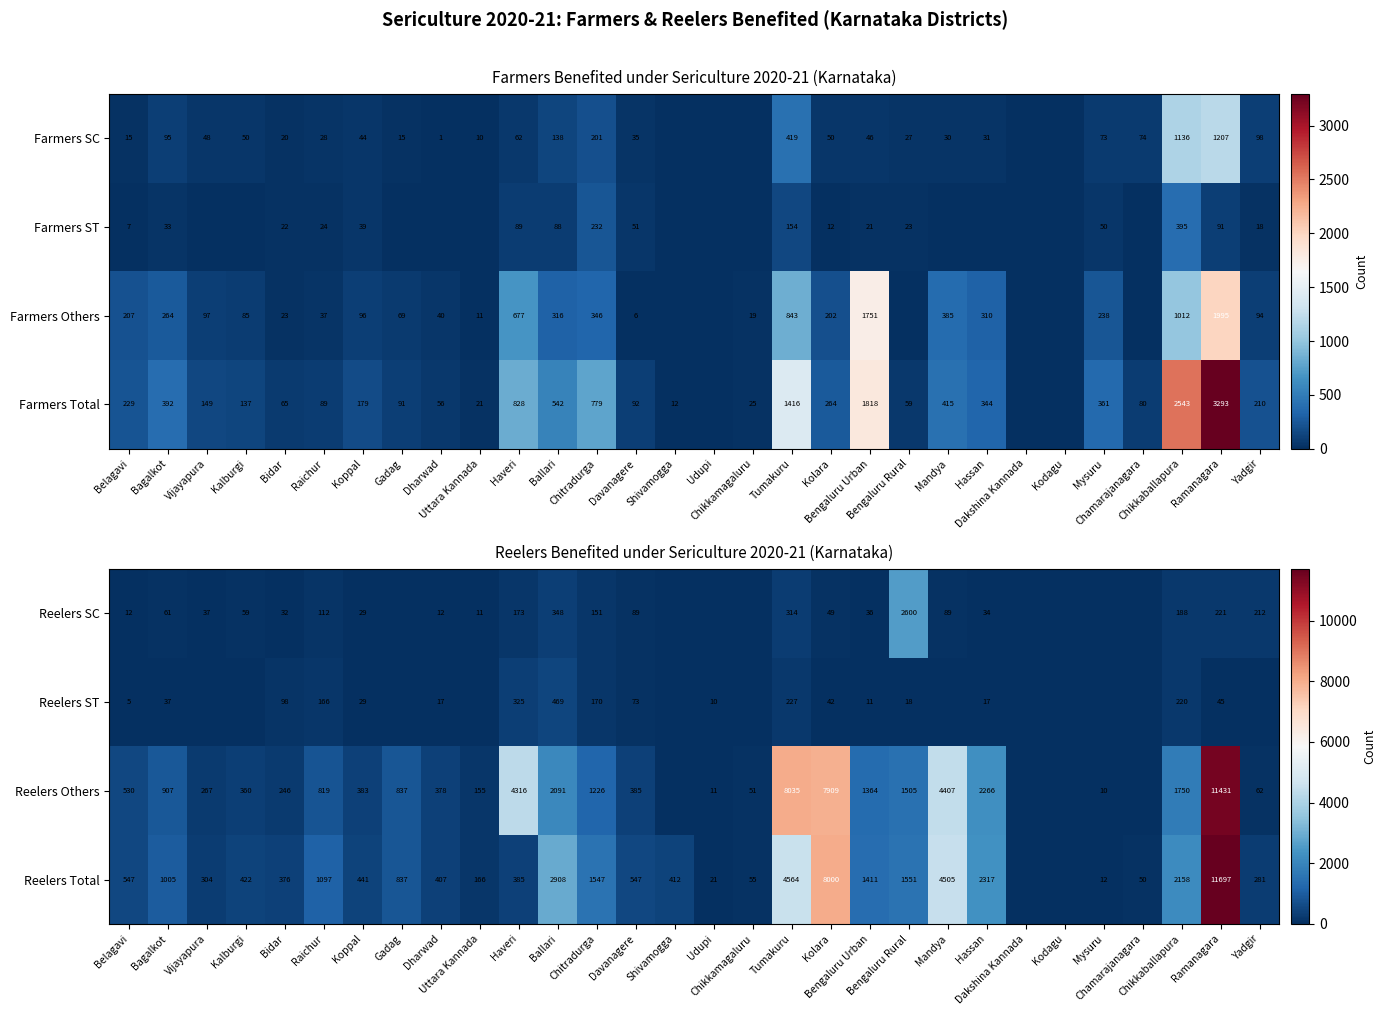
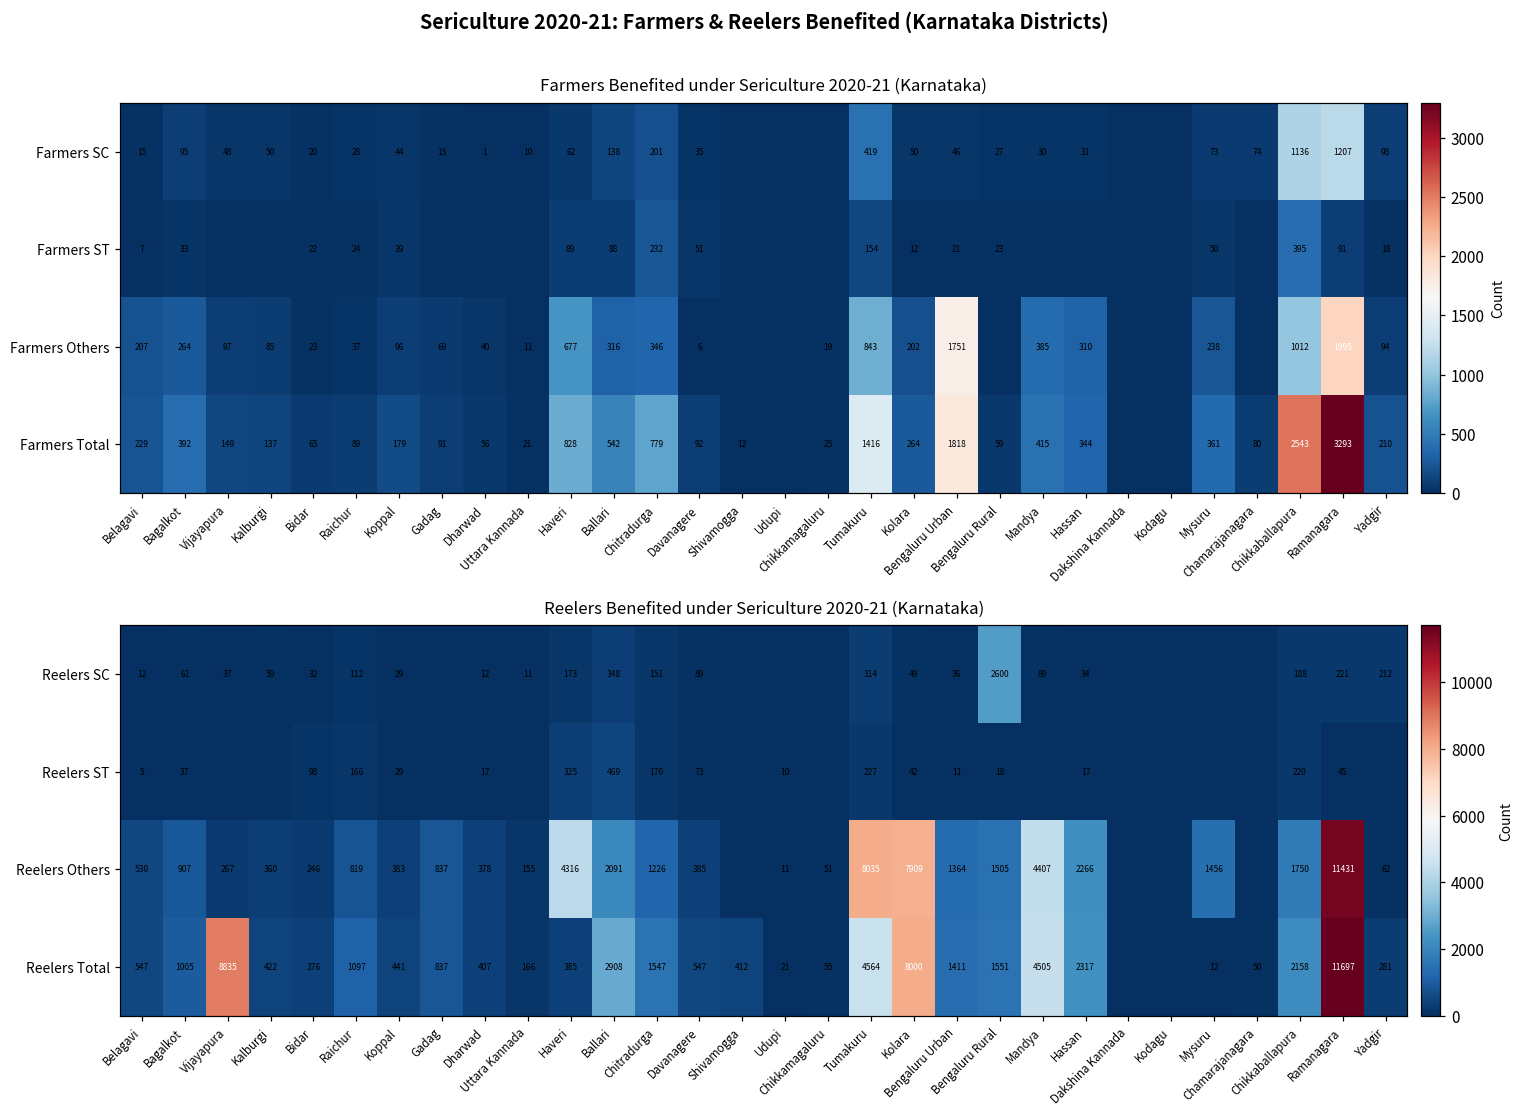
Reelers Benefited under Sericulture 2020-21 (Karnataka), Reelers Others, Mysuru: 10 -> 1456
Reelers Benefited under Sericulture 2020-21 (Karnataka), Reelers Total, Vijayapura: 304 -> 8835
